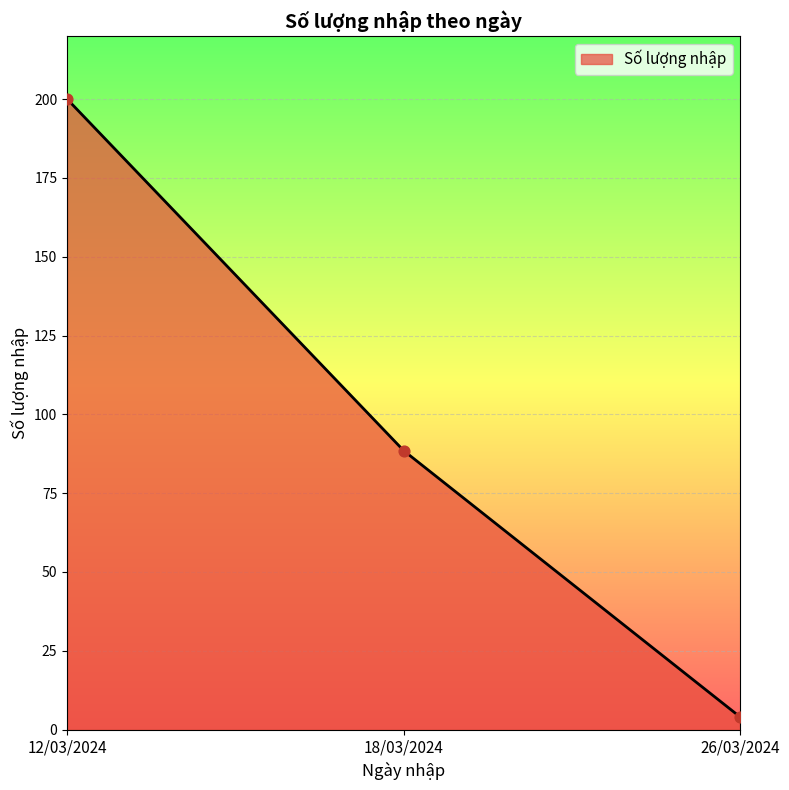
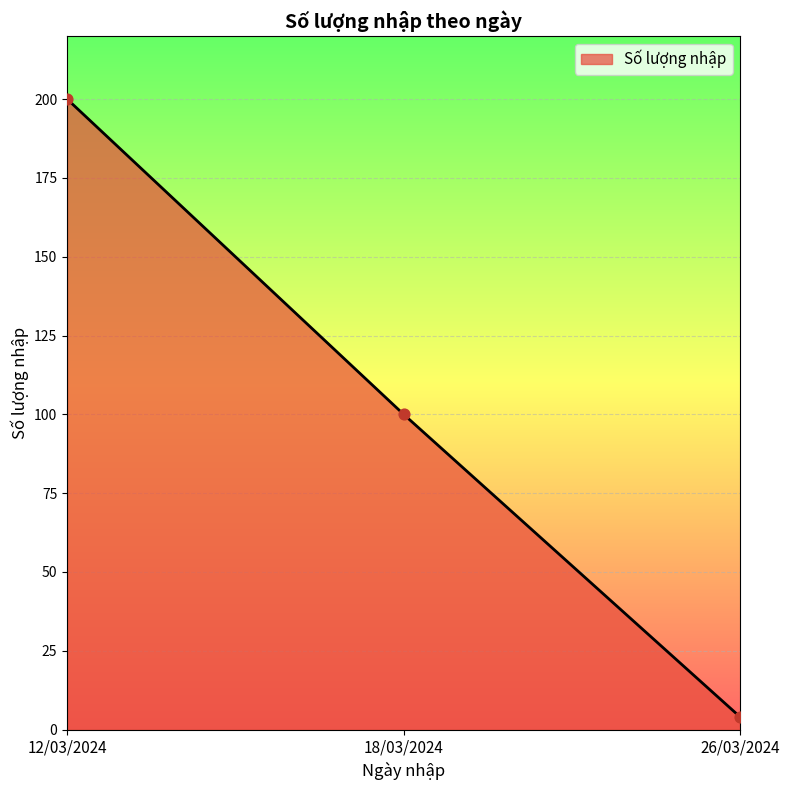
18/03/2024: 89 -> 100
